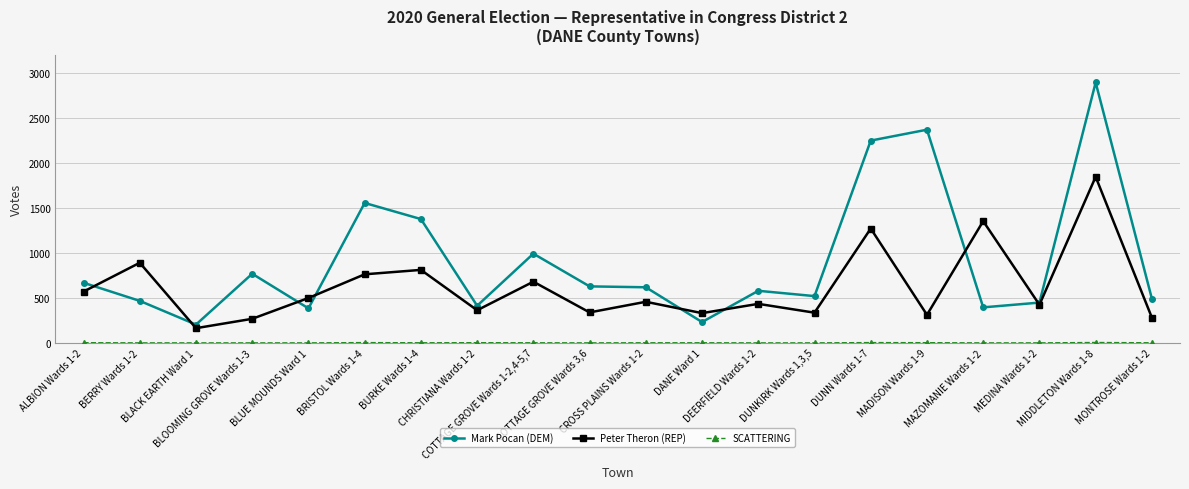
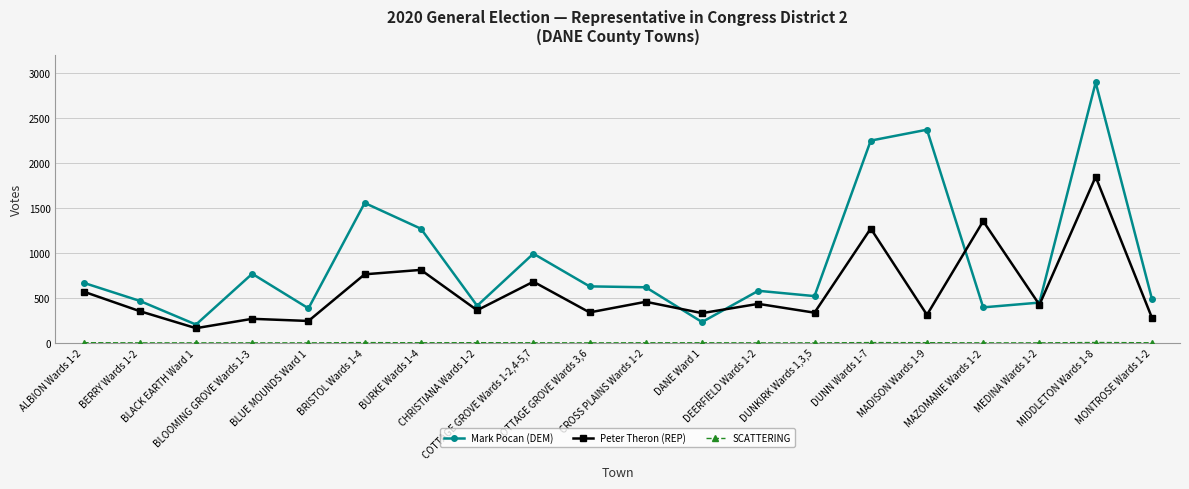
Peter Theron (REP), BERRY Wards 1-2: 900 -> 400
Peter Theron (REP), BLUE MOUNDS Ward 1: 500 -> 200
Mark Pocan (DEM), BURKE Wards 1-4: 1400 -> 1300
